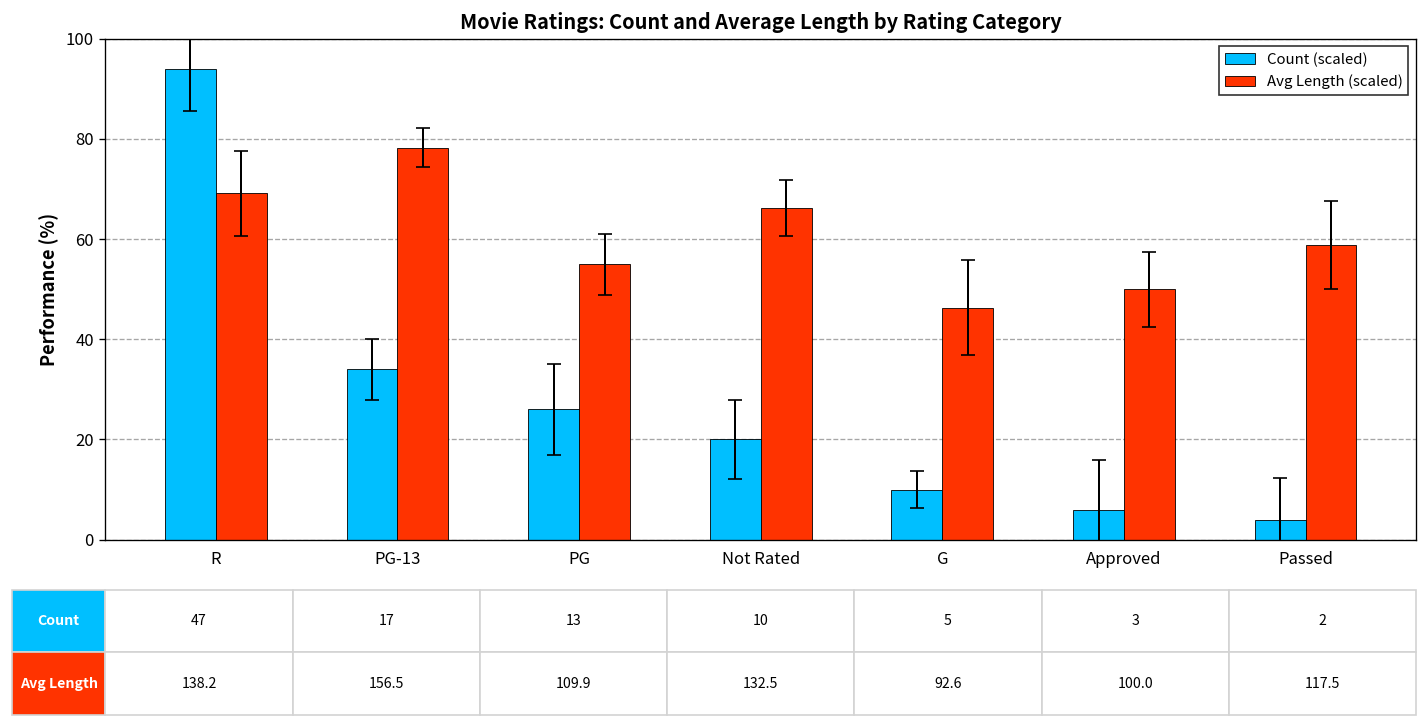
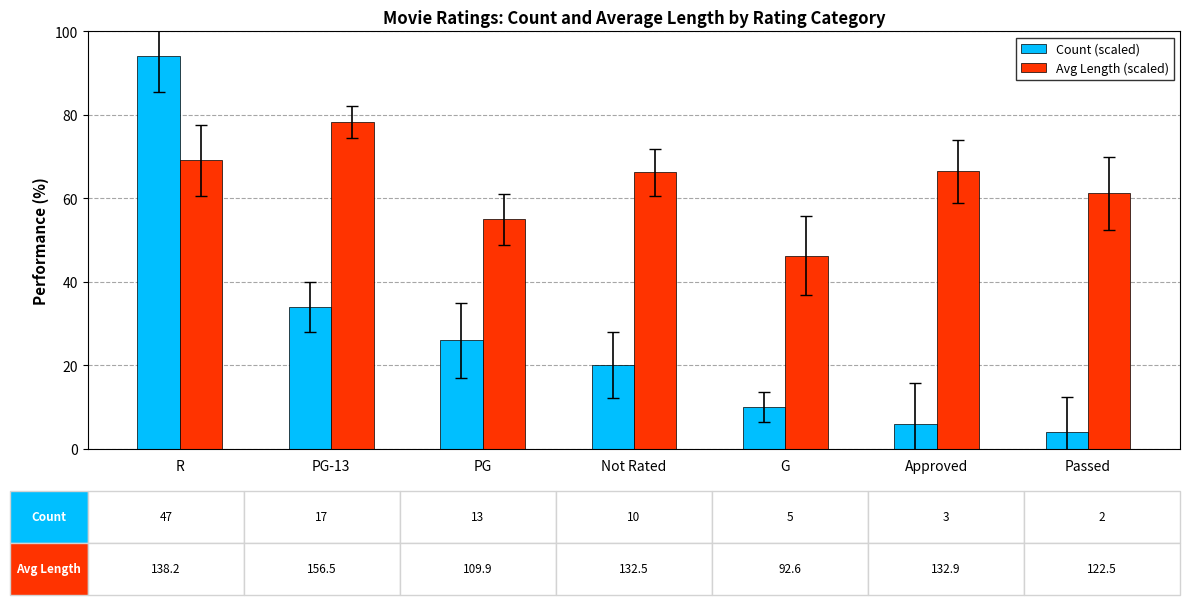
Avg Length (scaled), Approved: 100.0 -> 132.9
Avg Length (scaled), Passed: 117.5 -> 122.5
